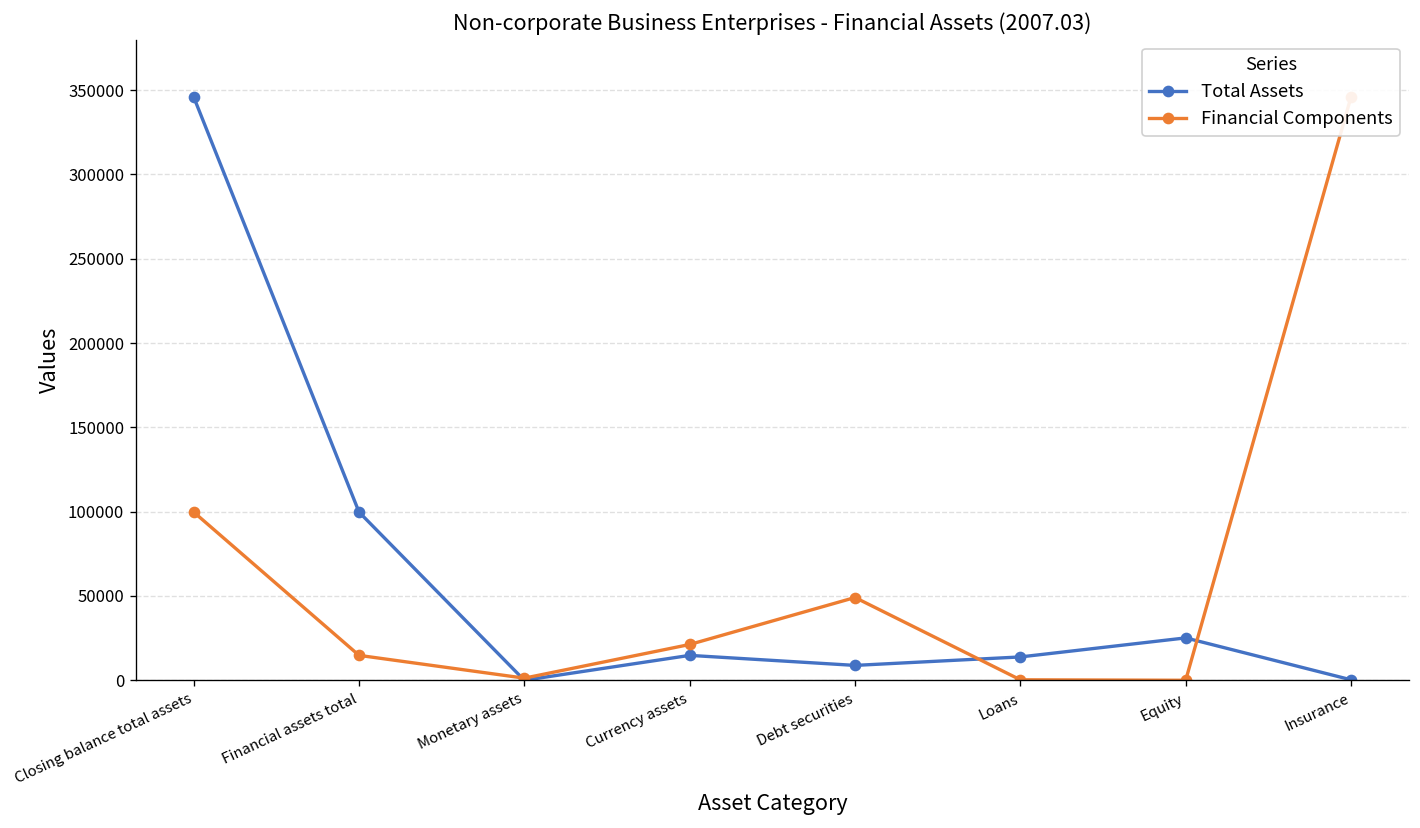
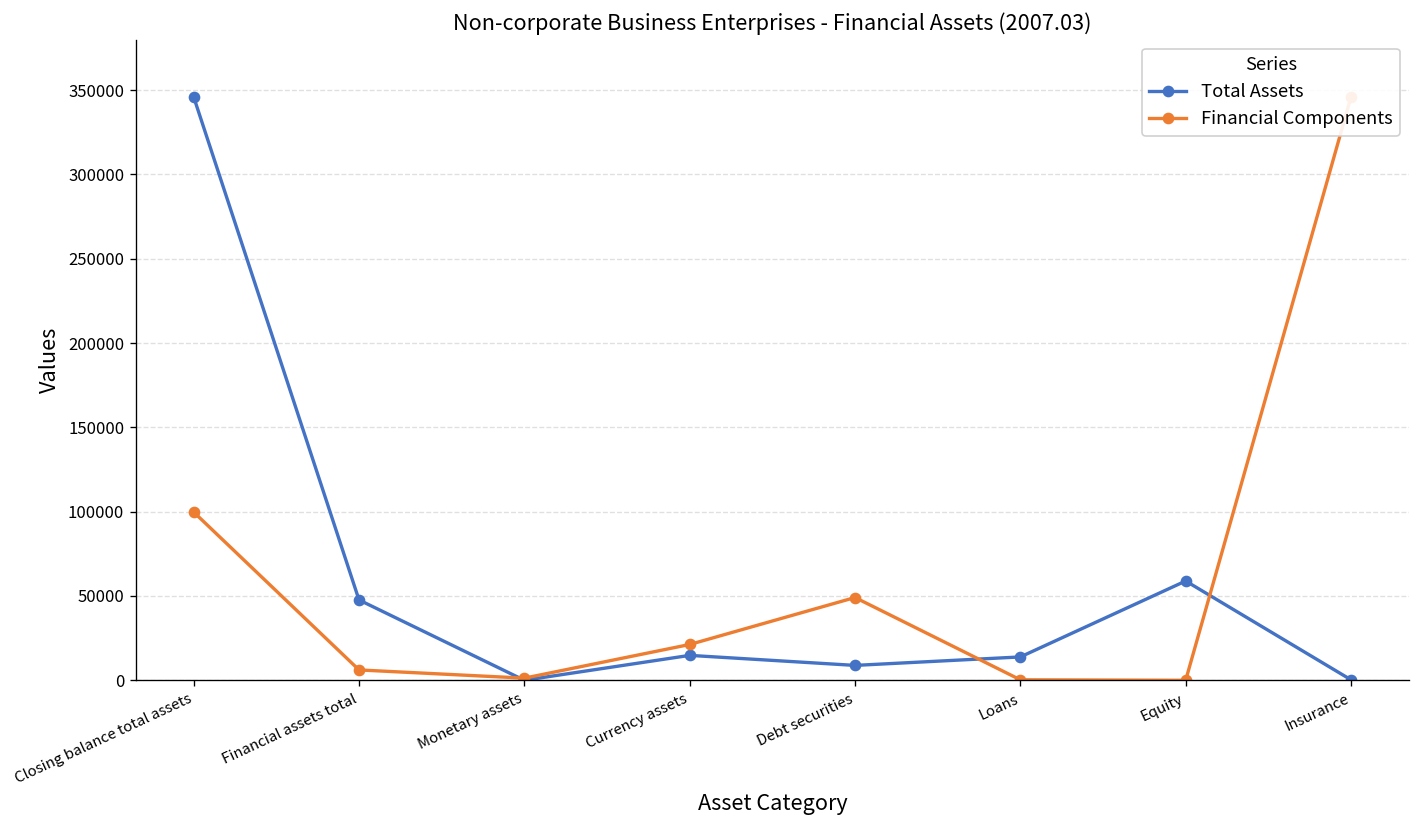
Total Assets, Financial assets total: 100000 -> 48000
Financial Components, Financial assets total: 15000 -> 6000
Total Assets, Equity: 25000 -> 59000
